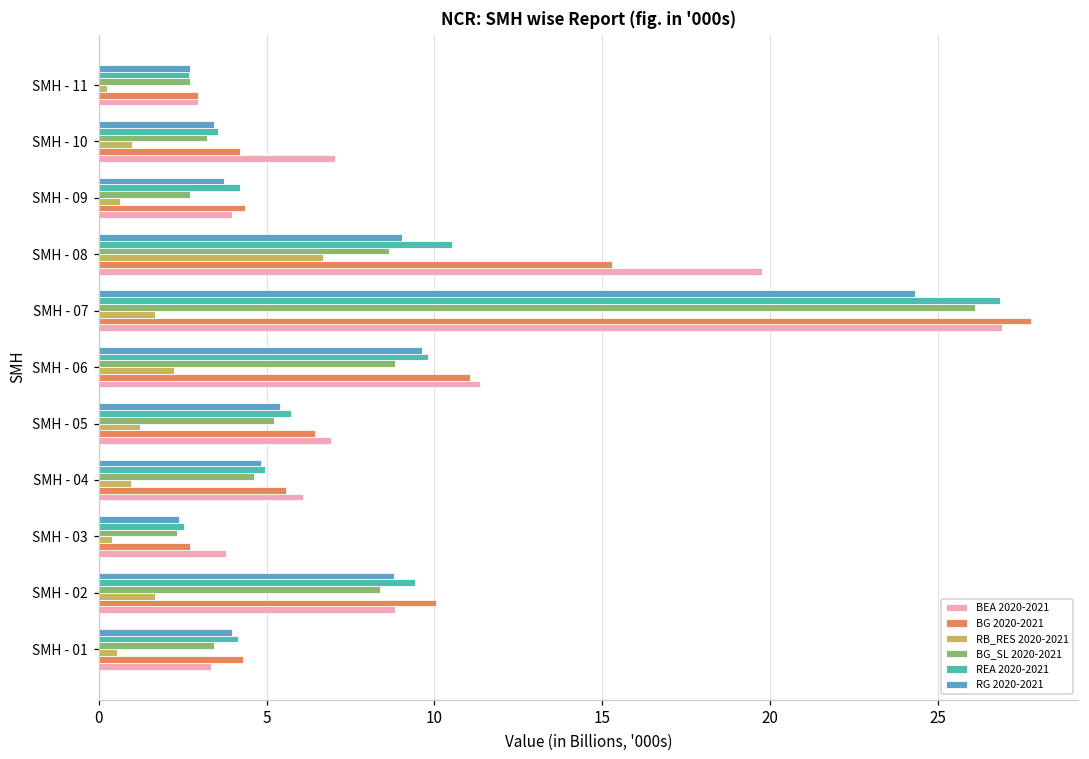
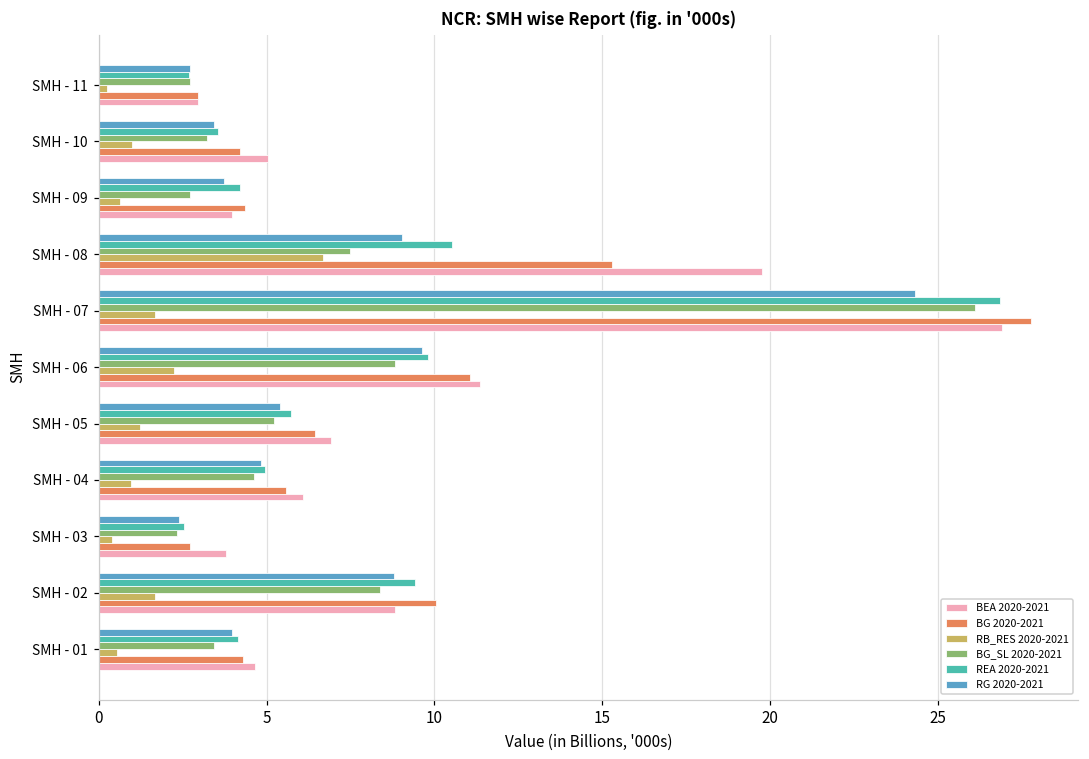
BEA 2020-2021, SMH - 10: 7.0 -> 5.0
BG_SL 2020-2021, SMH - 08: 8.6 -> 7.5
BEA 2020-2021, SMH - 01: 3.3 -> 4.7
